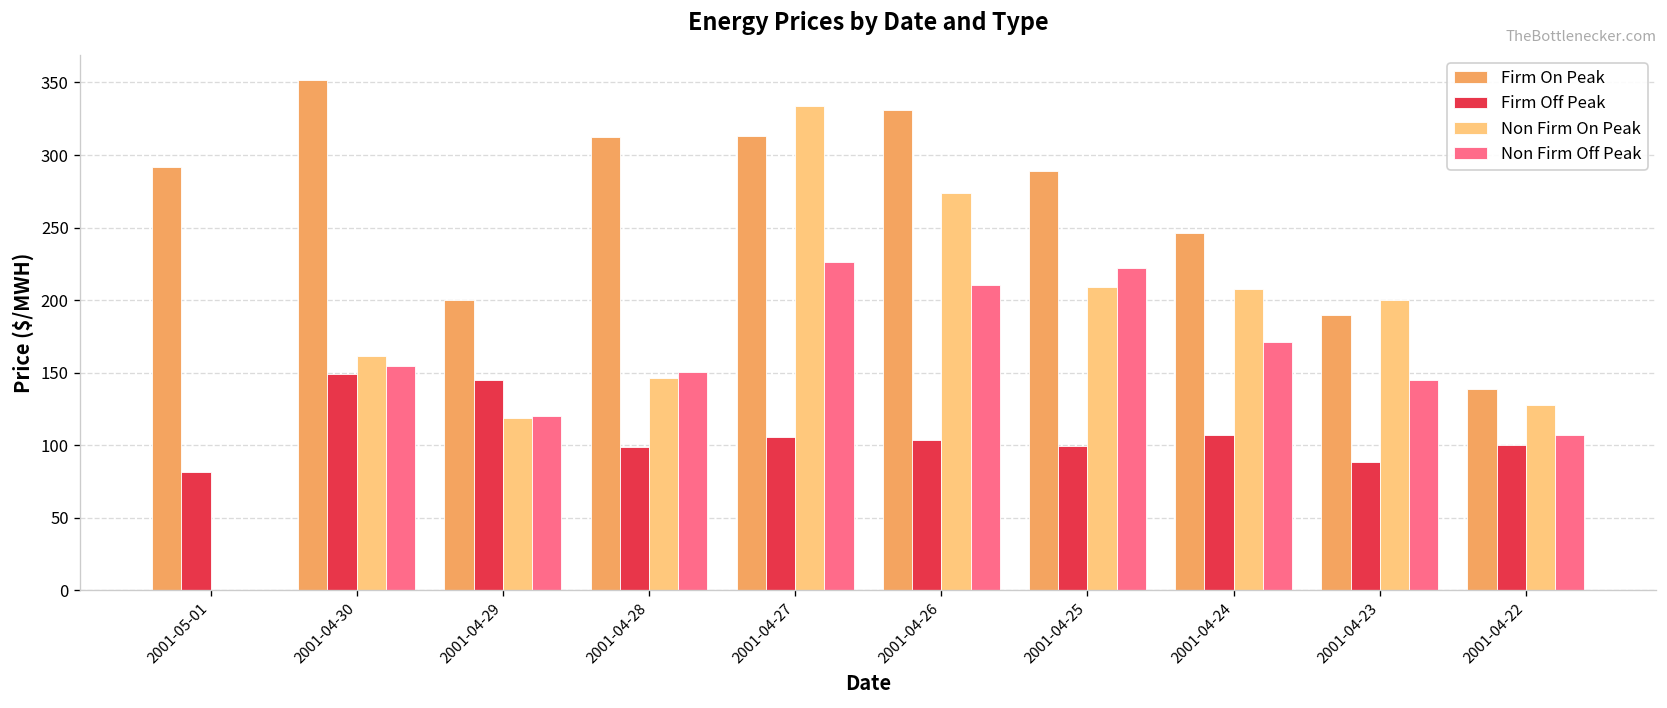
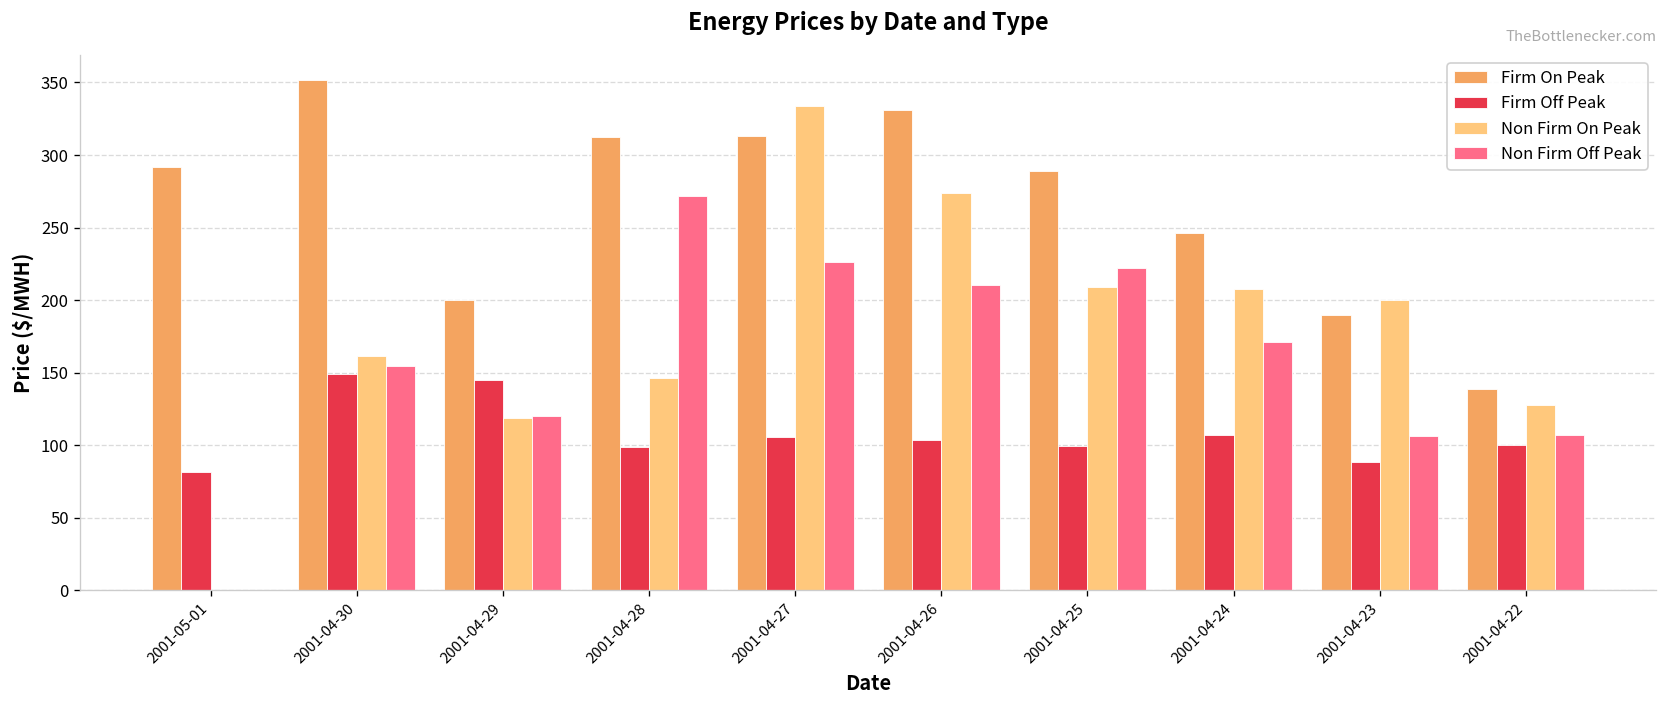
Non Firm Off Peak, 2001-04-28: 150 -> 272
Non Firm Off Peak, 2001-04-23: 145 -> 106
